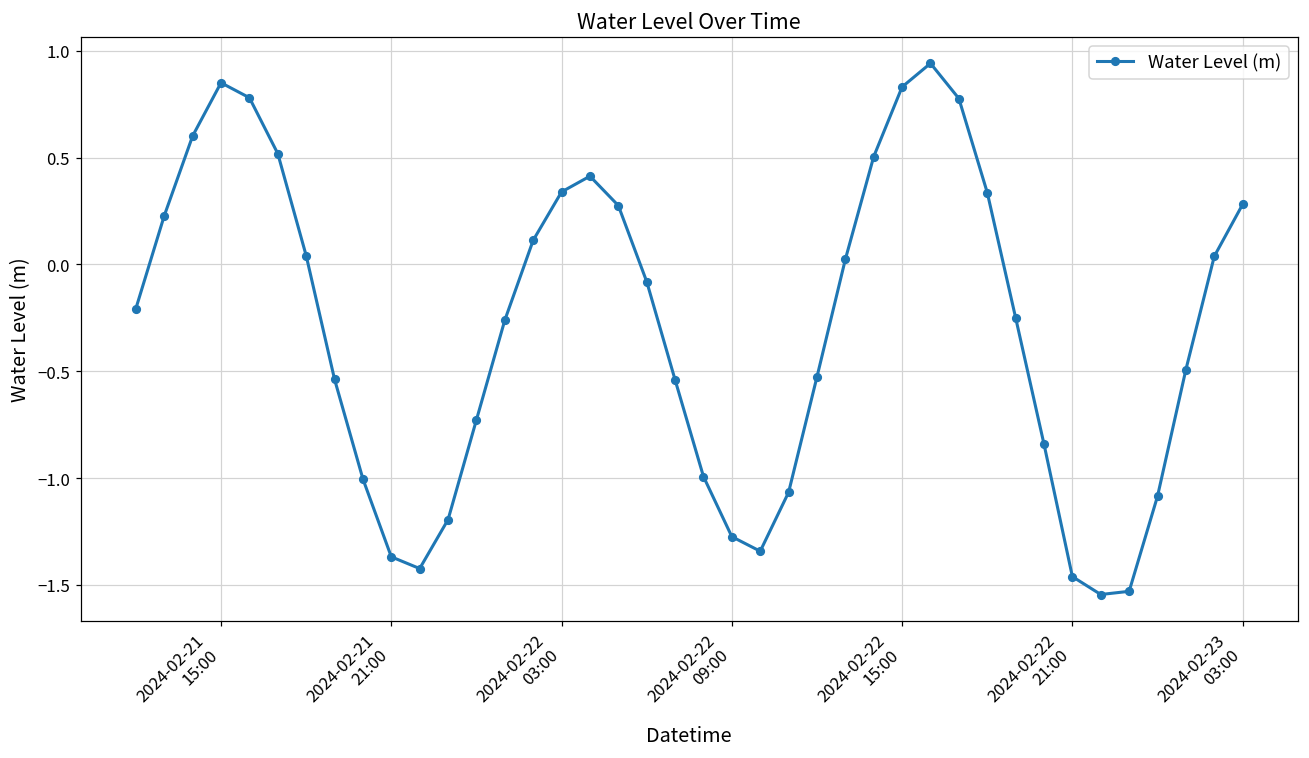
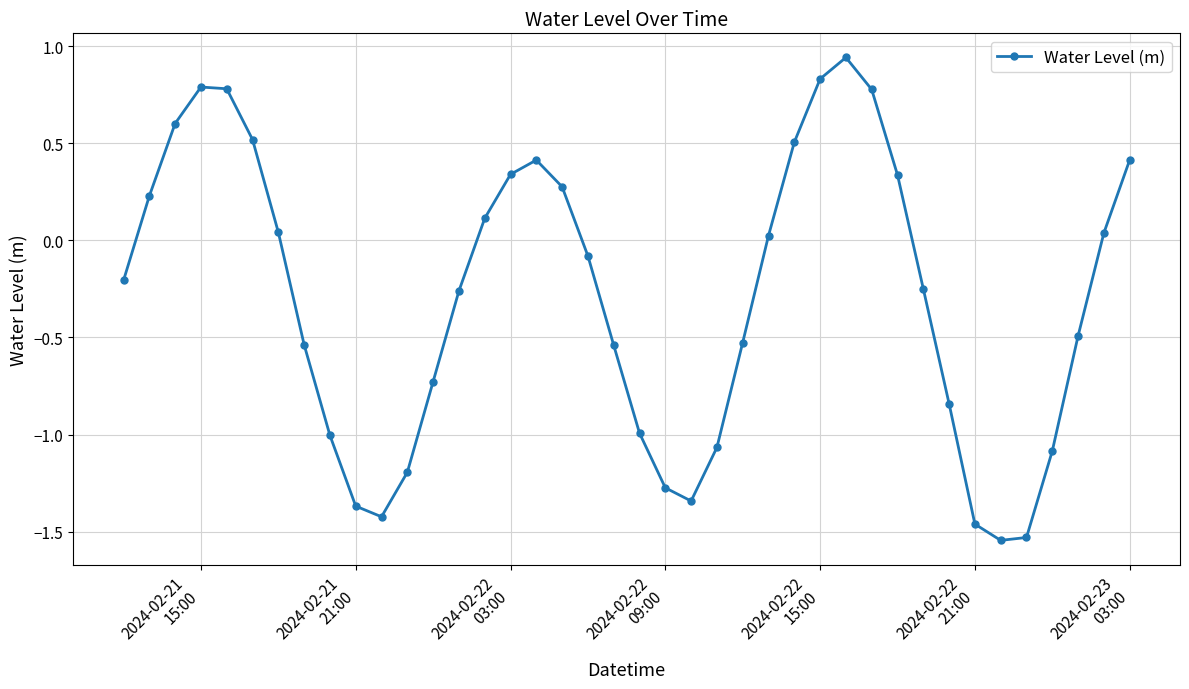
2024-02-21 15:00: 0.85 -> 0.79
2024-02-23 03:00: 0.28 -> 0.41
